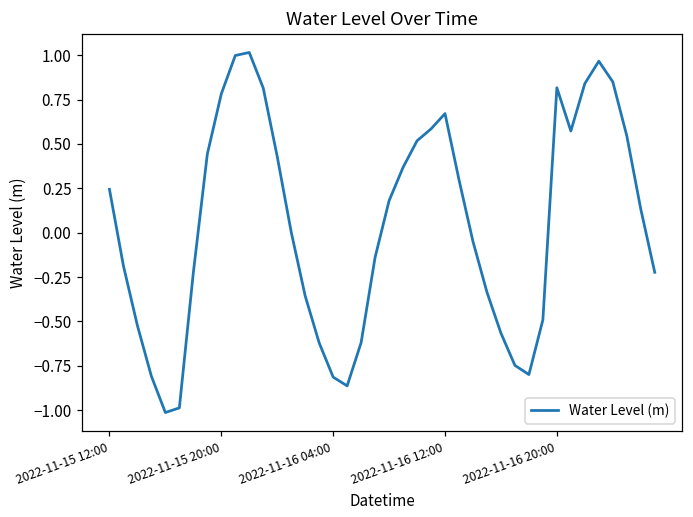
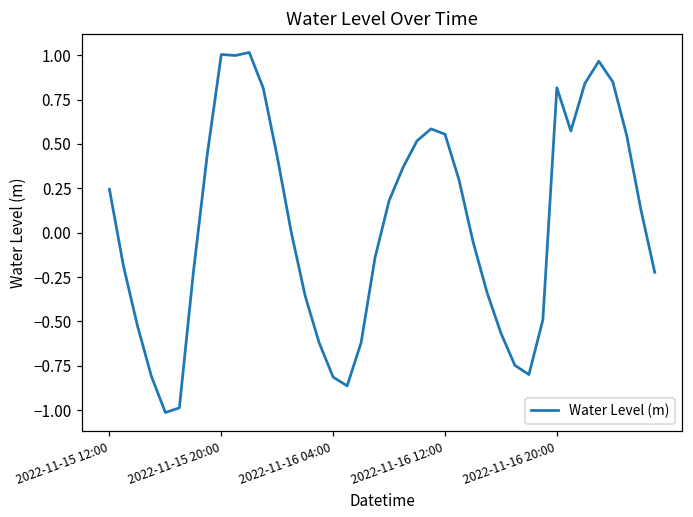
2022-11-15 20:00: 0.78 -> 1.00
2022-11-16 12:00: 0.67 -> 0.55
